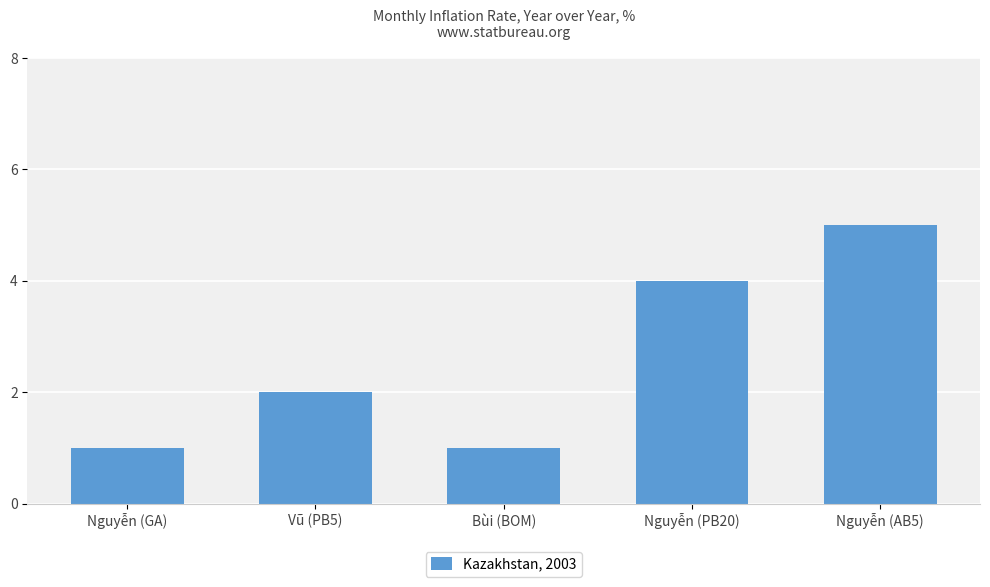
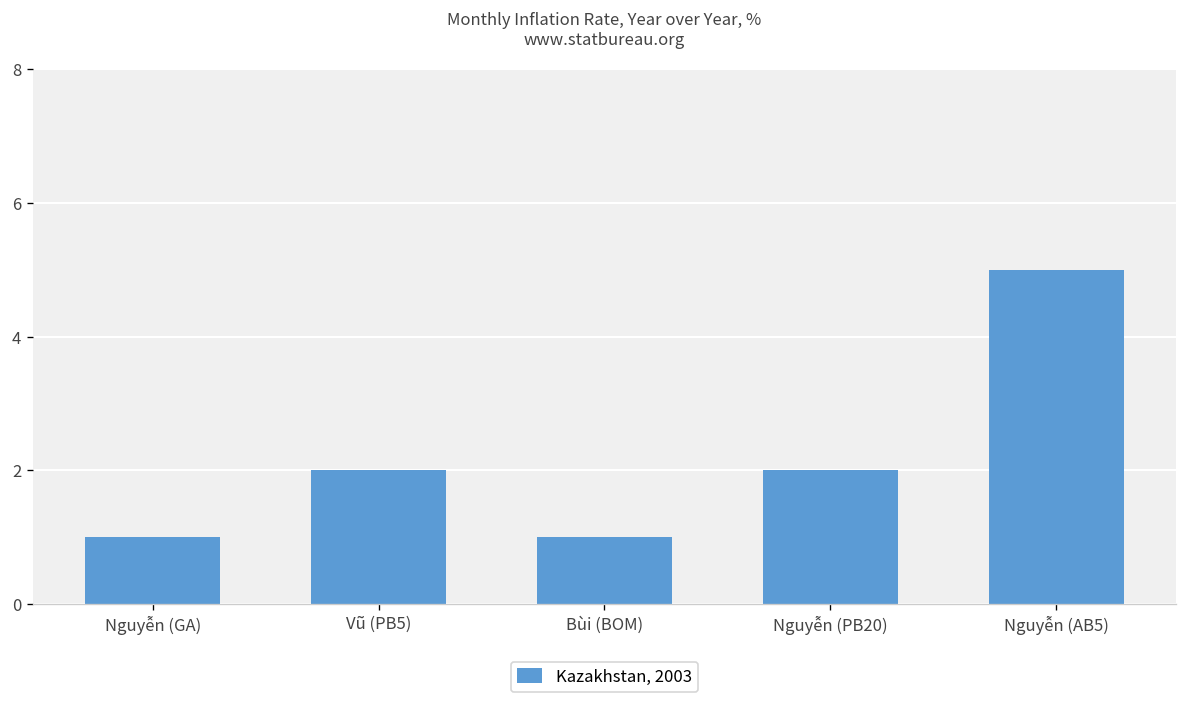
Nguyễn (PB20): 4 -> 2
